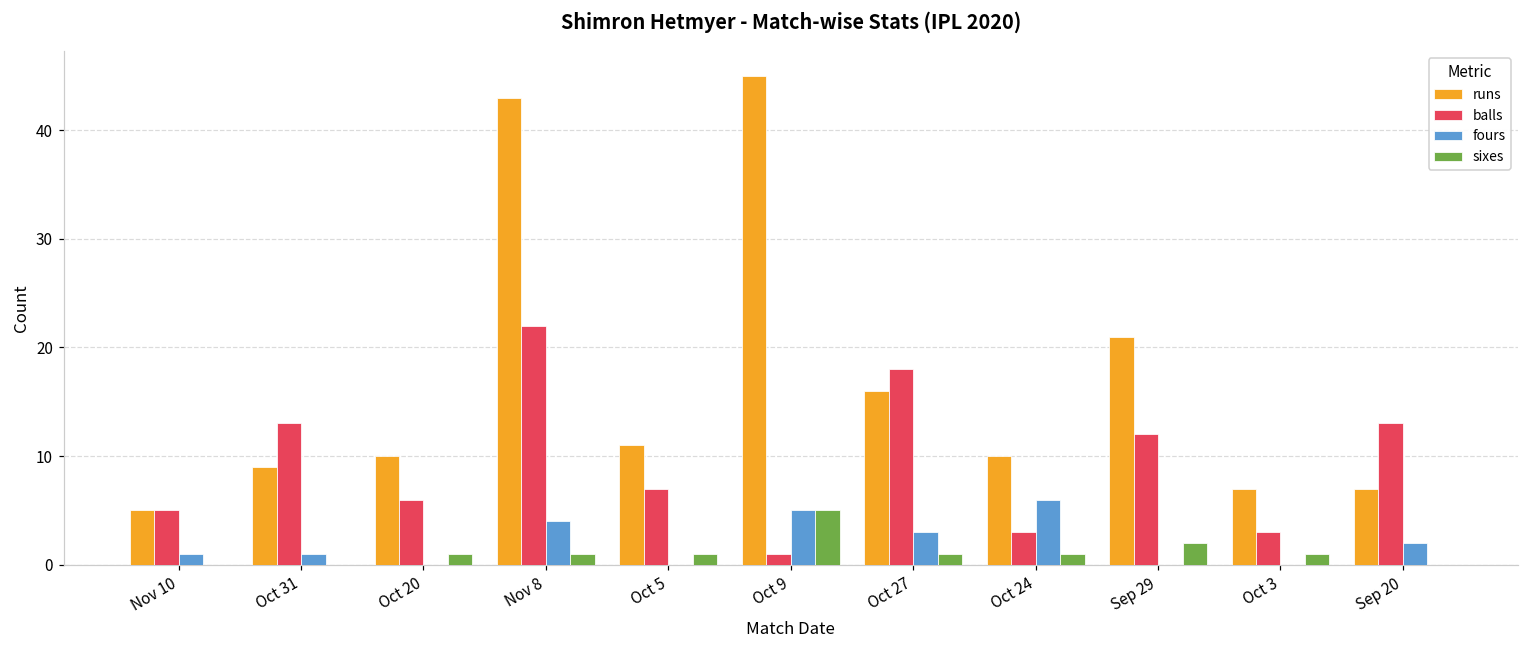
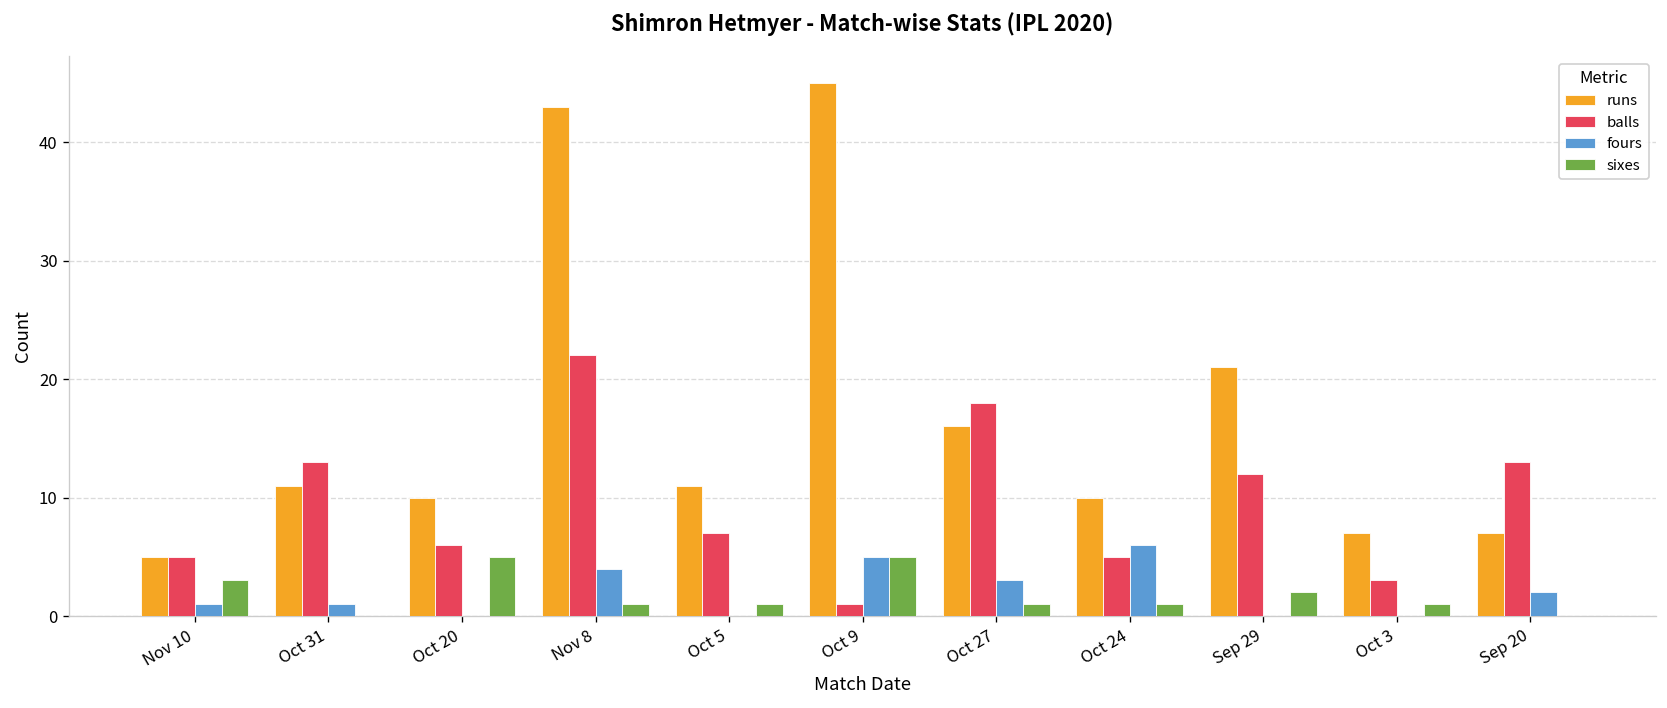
sixes, Nov 10: 0 -> 3
runs, Oct 31: 9 -> 11
sixes, Oct 20: 1 -> 5
balls, Oct 24: 3 -> 5
